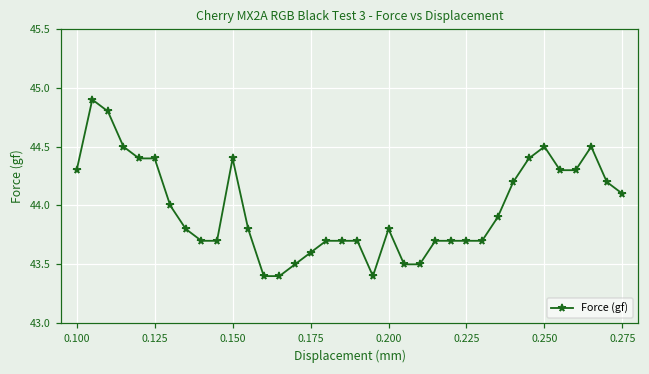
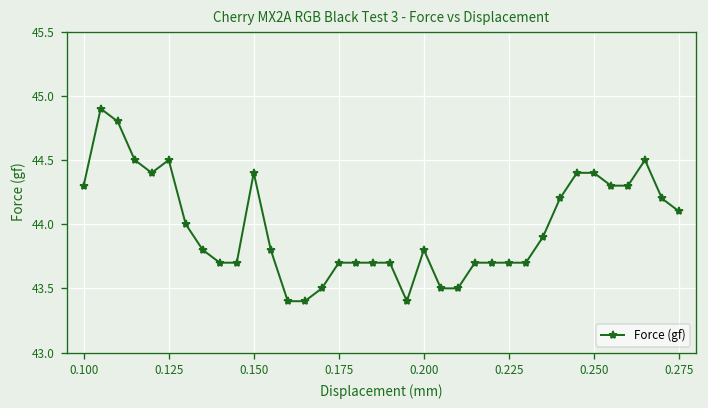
0.125: 44.4 -> 44.5
0.175: 43.6 -> 43.7
0.250: 44.5 -> 44.4
